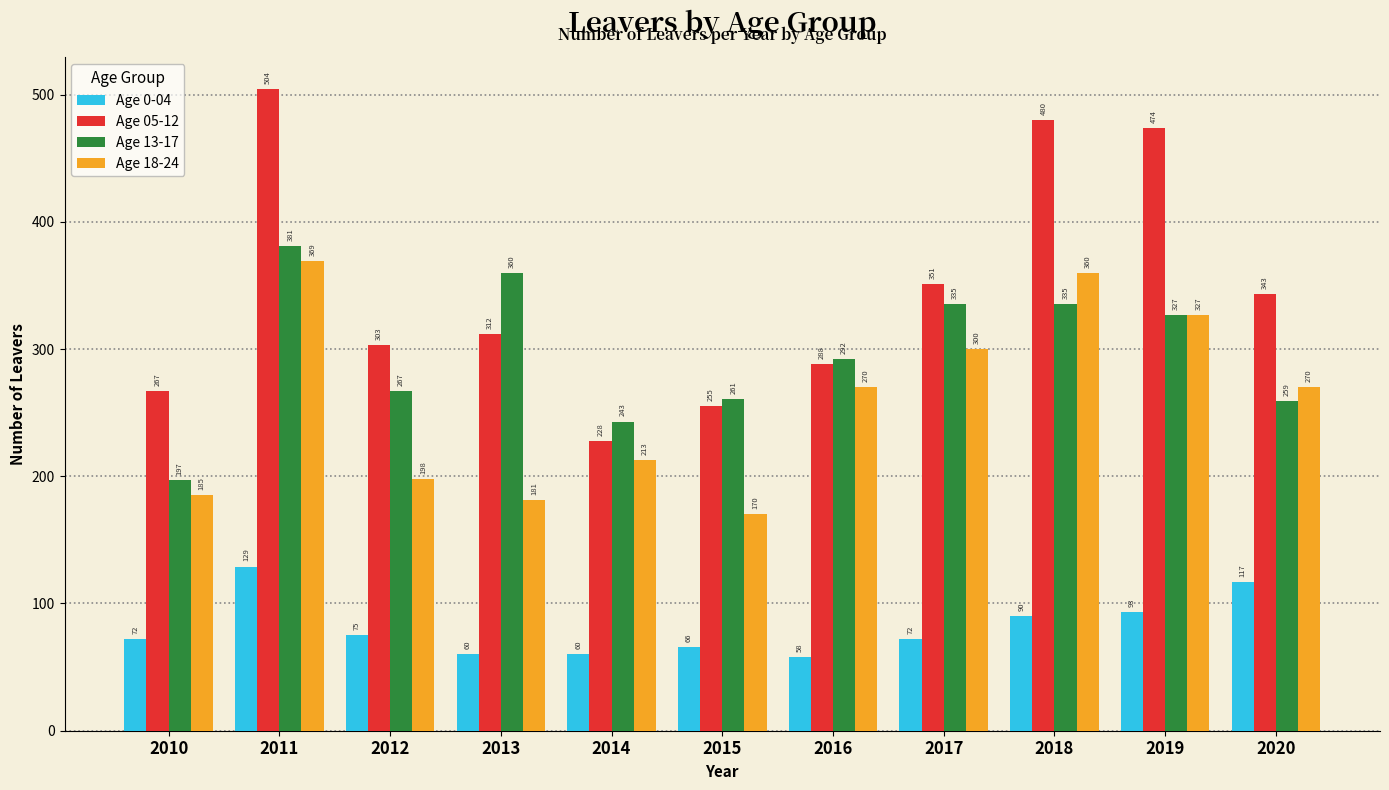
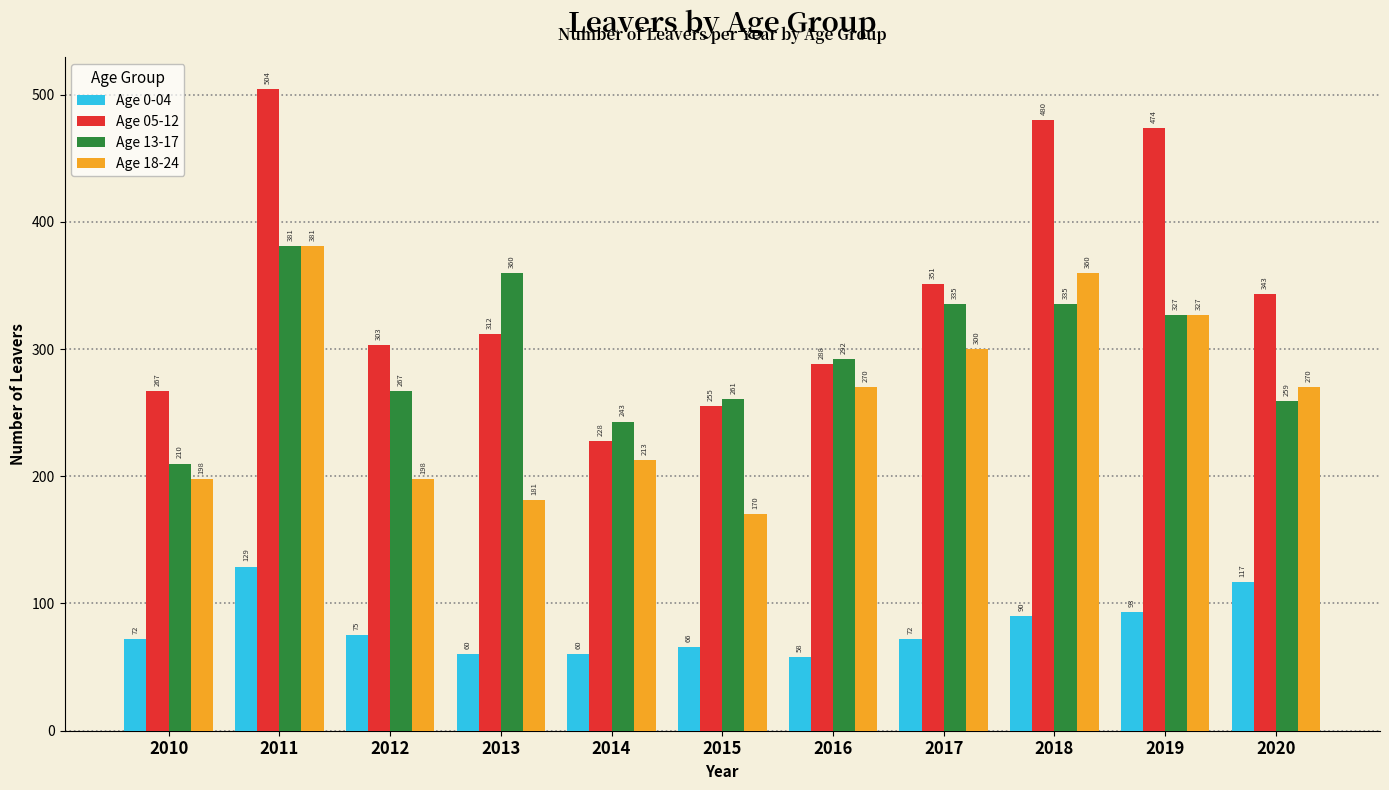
Age 13-17, 2010: 197 -> 210
Age 18-24, 2010: 185 -> 198
Age 18-24, 2011: 369 -> 381
